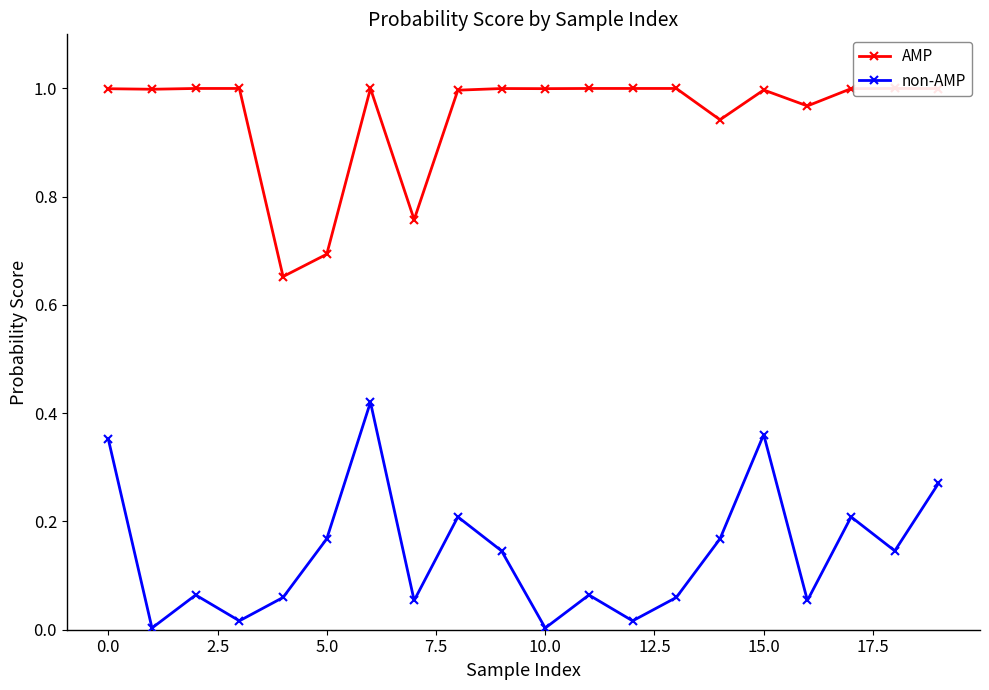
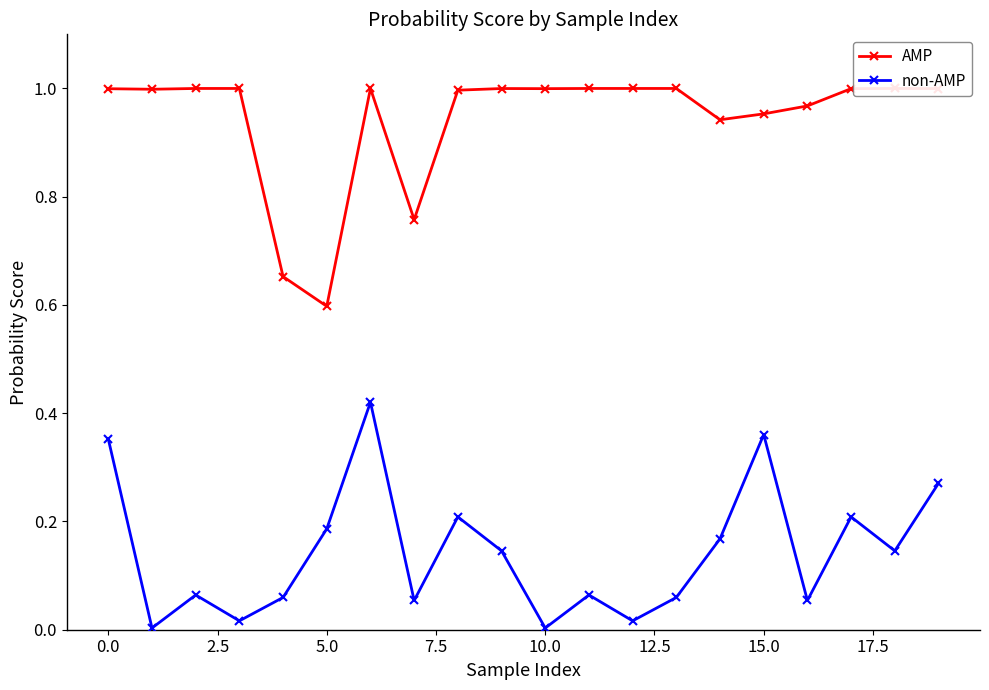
AMP, 5.0: 0.69 -> 0.60
non-AMP, 5.0: 0.17 -> 0.19
AMP, 15.0: 1.00 -> 0.95
